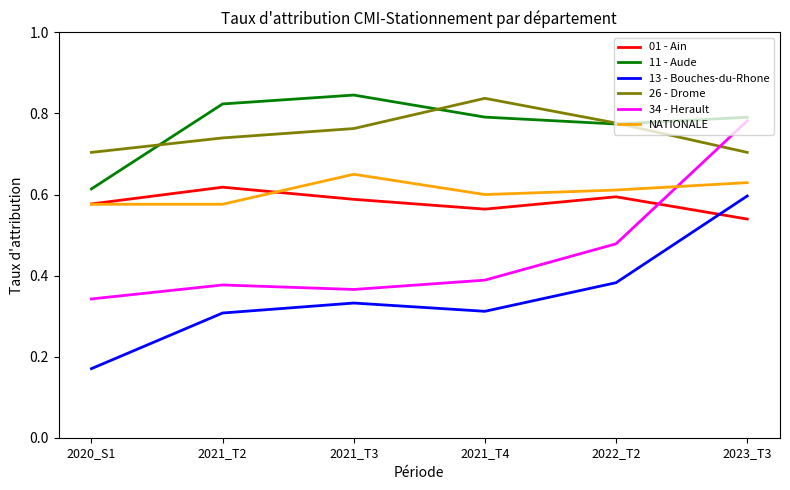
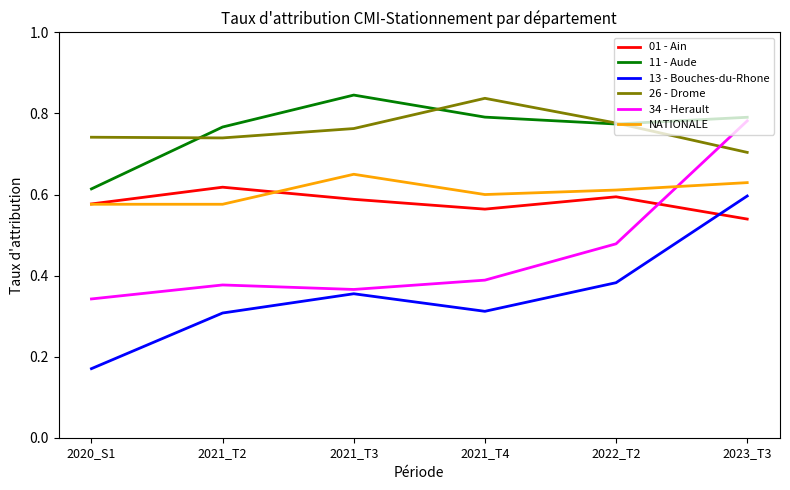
26 - Drome, 2020_S1: 0.70 -> 0.74
11 - Aude, 2021_T2: 0.82 -> 0.77
13 - Bouches-du-Rhone, 2021_T3: 0.33 -> 0.36
